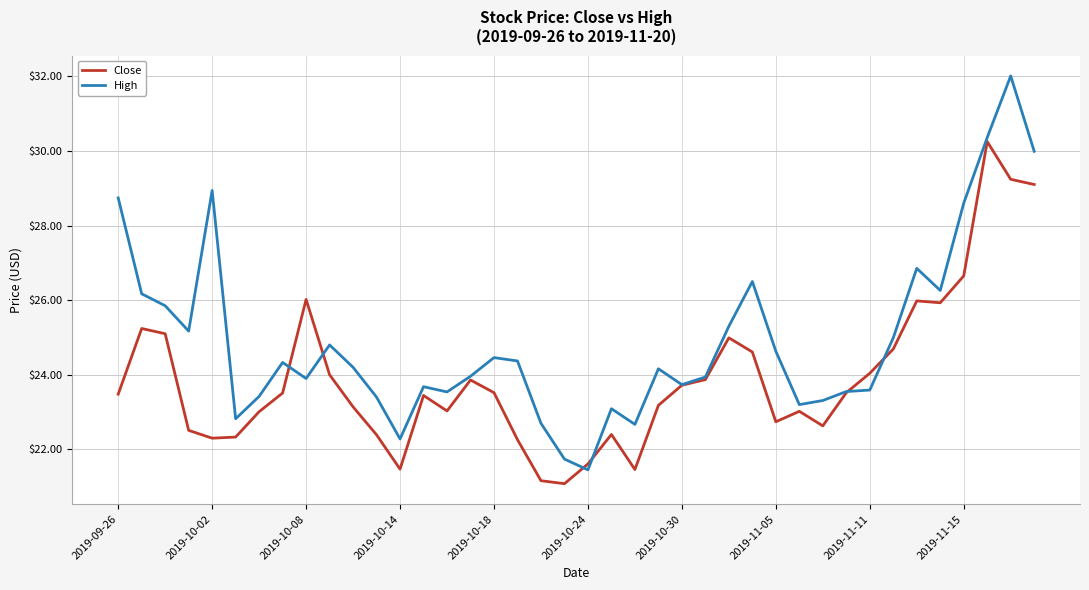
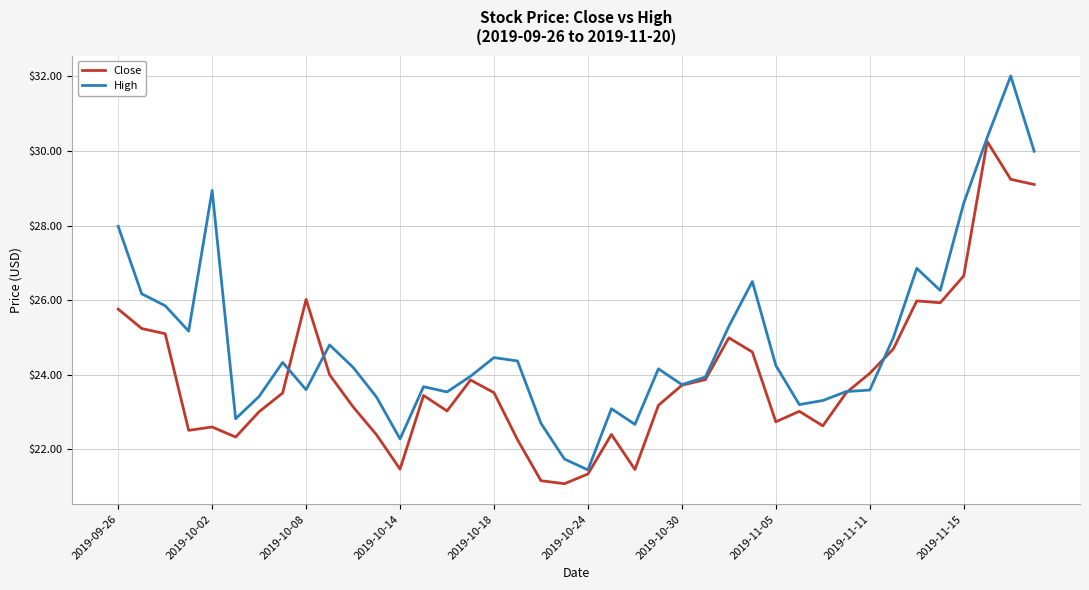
Close, 2019-09-26: $23.5 -> $25.8
High, 2019-09-26: $28.7 -> $28.0
Close, 2019-10-02: $22.3 -> $22.6
High, 2019-10-08: $23.9 -> $23.6
Close, 2019-10-24: $21.6 -> $21.3
High, 2019-11-05: $24.6 -> $24.3
